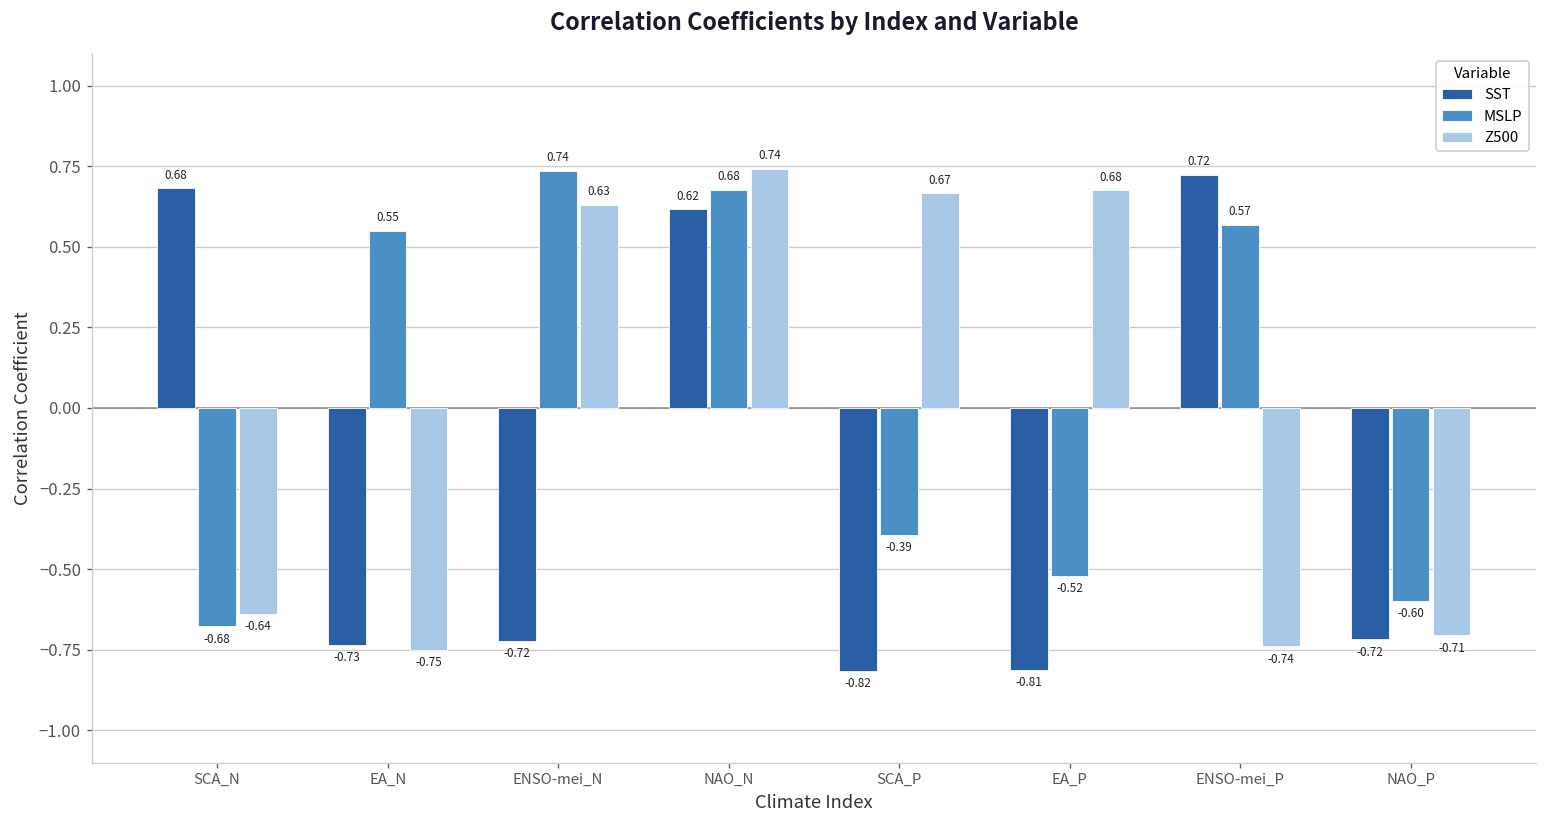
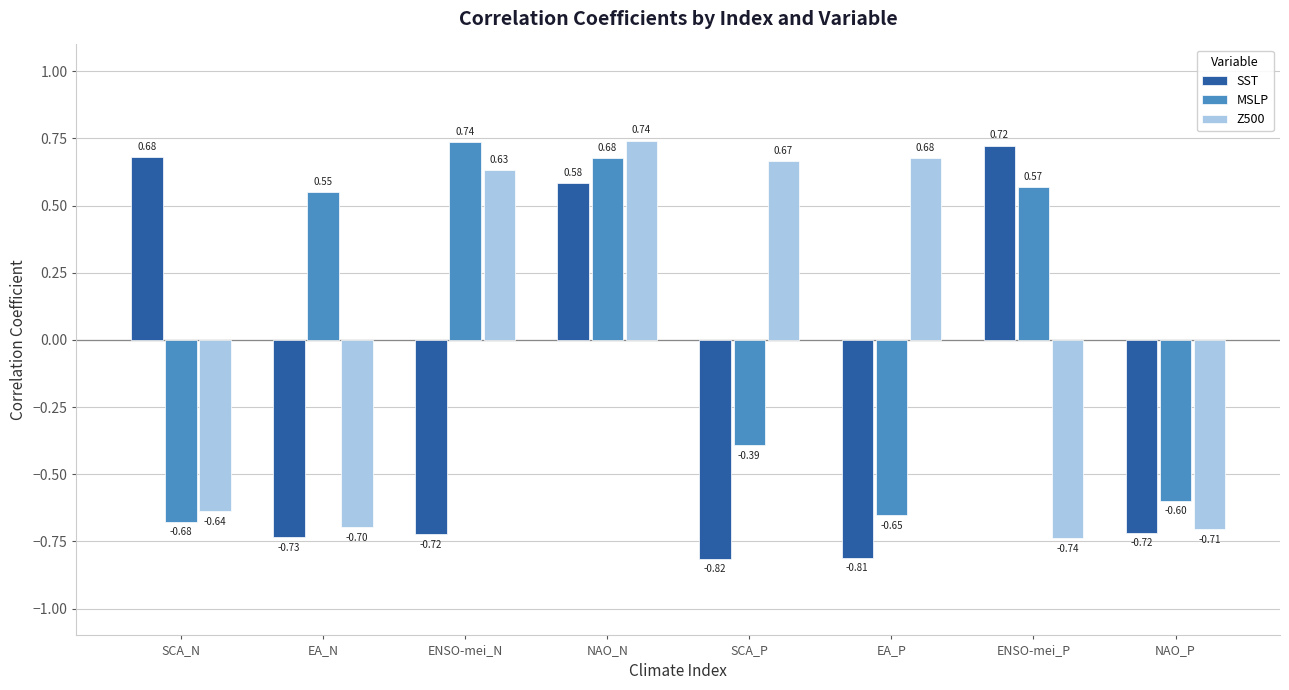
Z500, EA_N: -0.75 -> -0.70
SST, NAO_N: 0.62 -> 0.58
MSLP, EA_P: -0.52 -> -0.65
